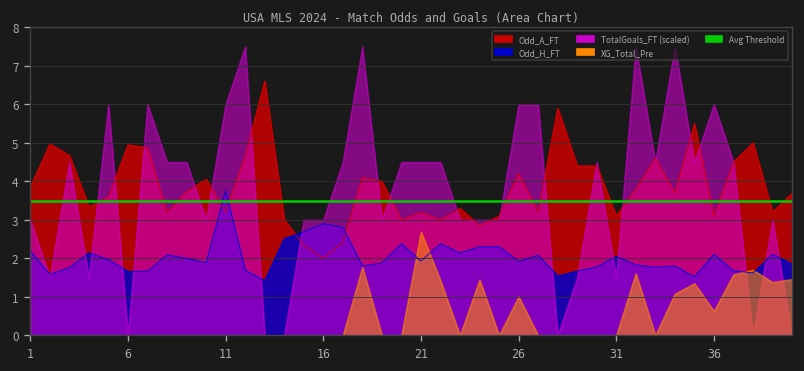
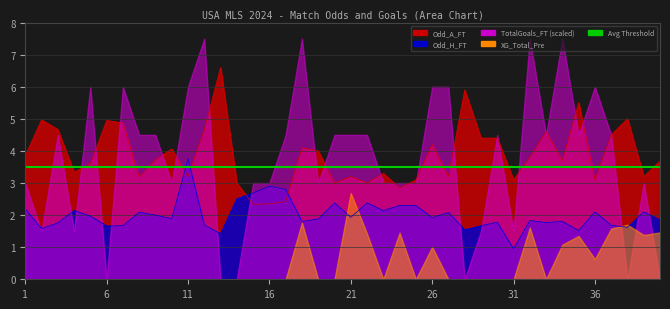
Odd_A_FT, 16: 2.0 -> 2.4
Odd_H_FT, 31: 2.1 -> 1.0
